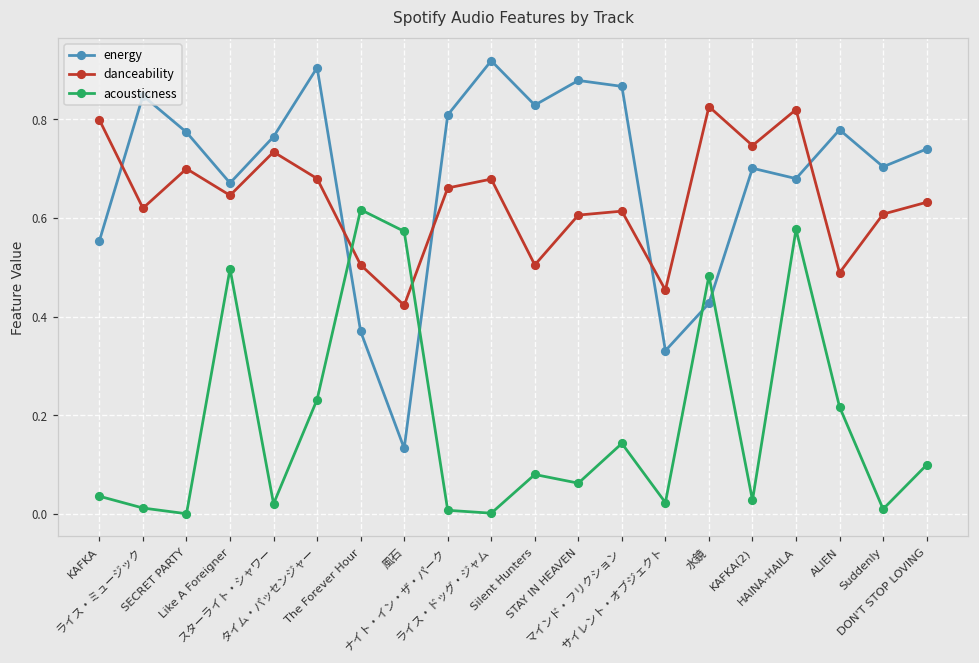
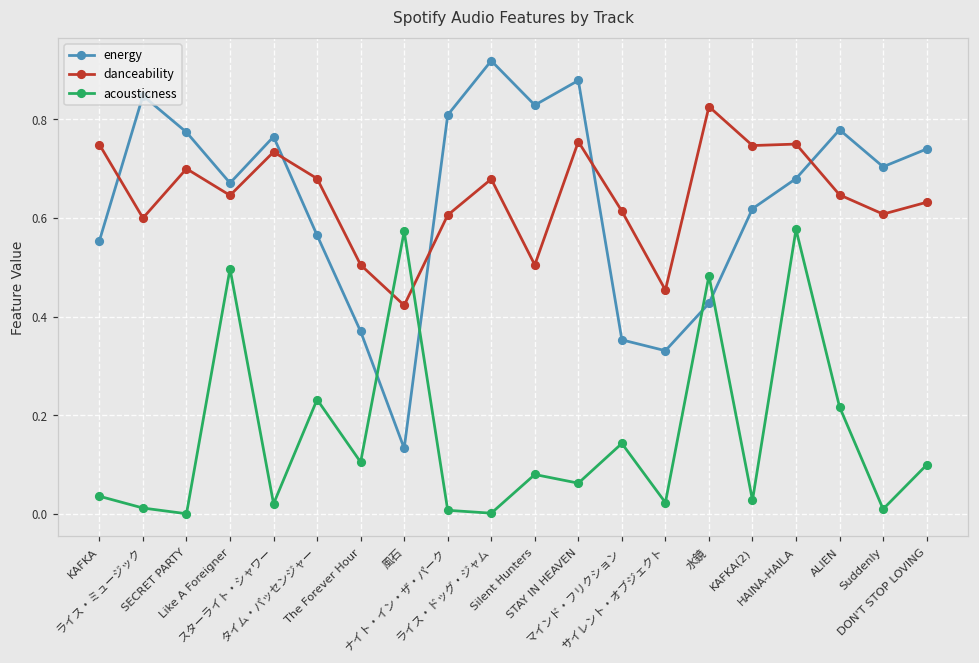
danceability, KAFKA: 0.80 -> 0.75
danceability, ライス・ミュージック: 0.62 -> 0.60
energy, タイム・パッセンジャー: 0.91 -> 0.57
acousticness, The Forever Hour: 0.62 -> 0.11
danceability, ナイト・イン・ザ・パーク: 0.66 -> 0.61
danceability, STAY IN HEAVEN: 0.61 -> 0.76
energy, マインド・フリクション: 0.87 -> 0.35
energy, KAFKA(2): 0.70 -> 0.62
danceability, HAINA-HAILA: 0.82 -> 0.75
danceability, ALIEN: 0.49 -> 0.65
